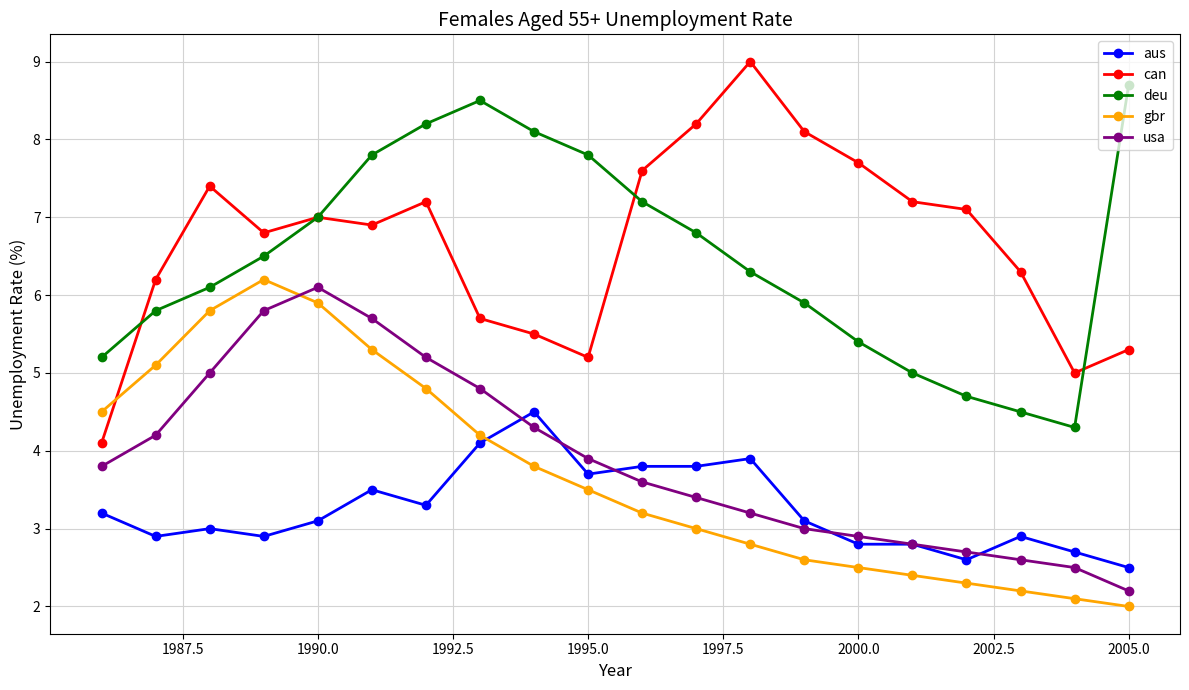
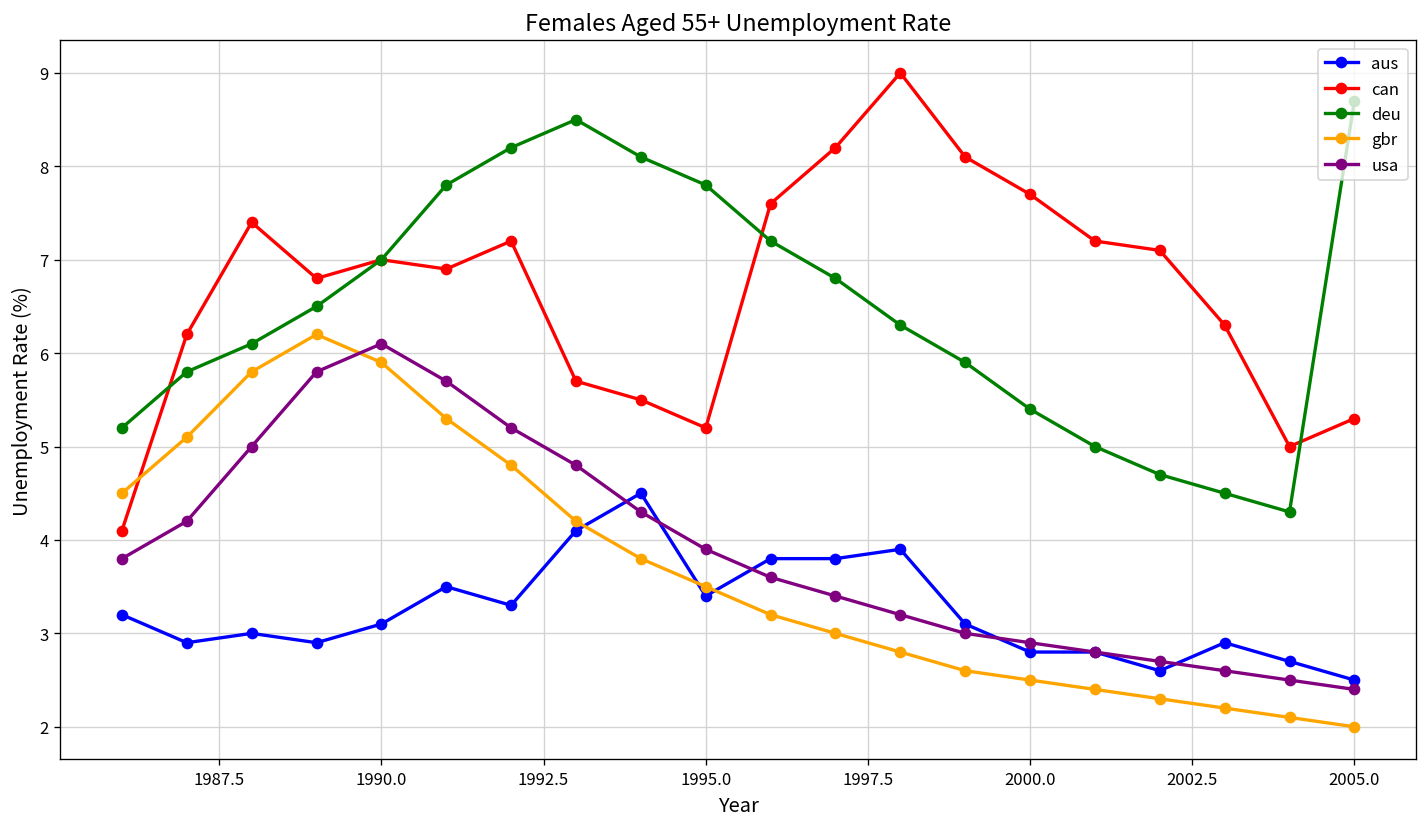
aus, 1995.0: 3.7 -> 3.4
usa, 2005.0: 2.2 -> 2.4
